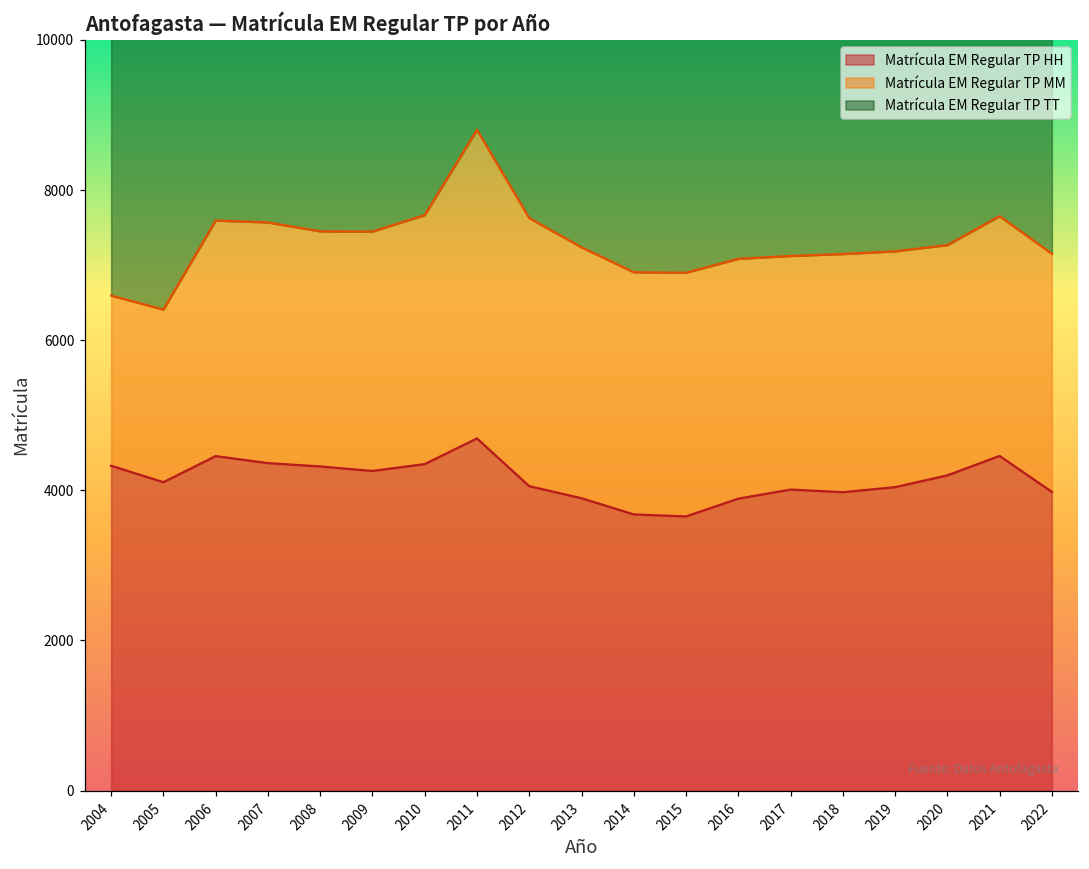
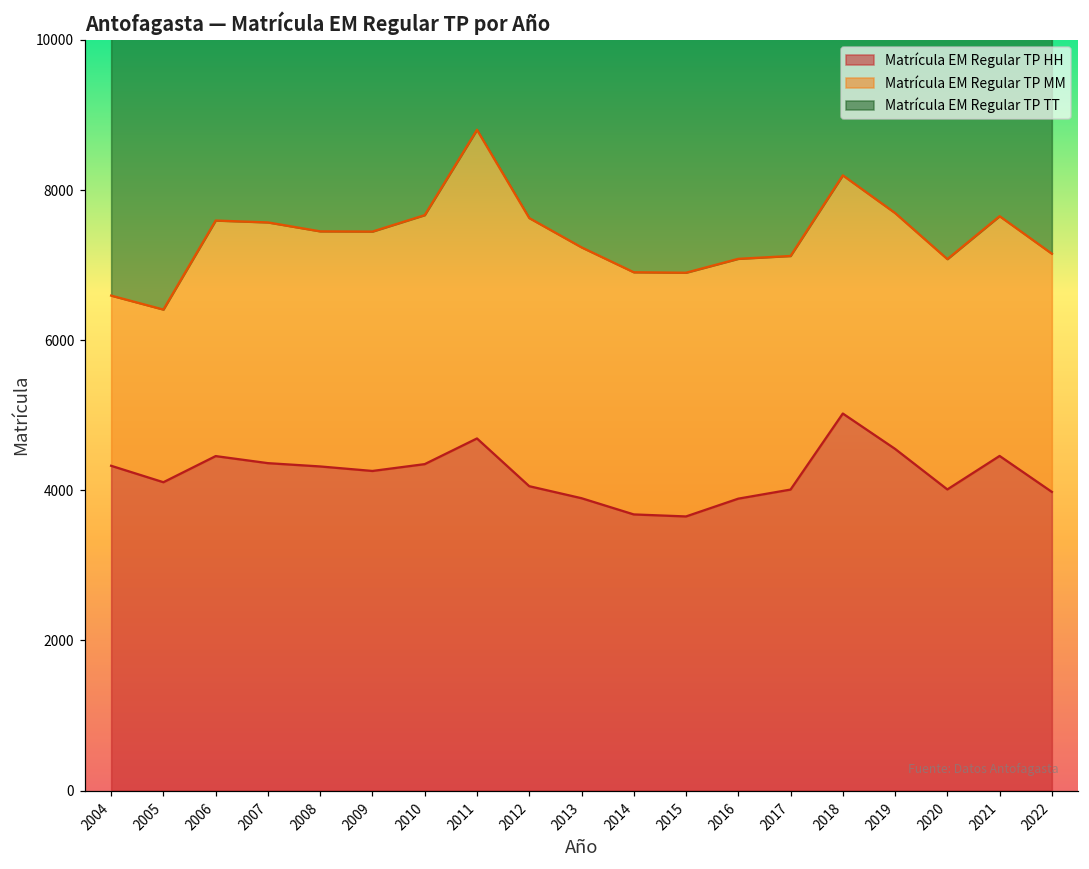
Matrícula EM Regular TP HH, 2018: 4000 -> 5000
Matrícula EM Regular TP HH, 2019: 4000 -> 4600
Matrícula EM Regular TP HH, 2020: 4200 -> 4000
